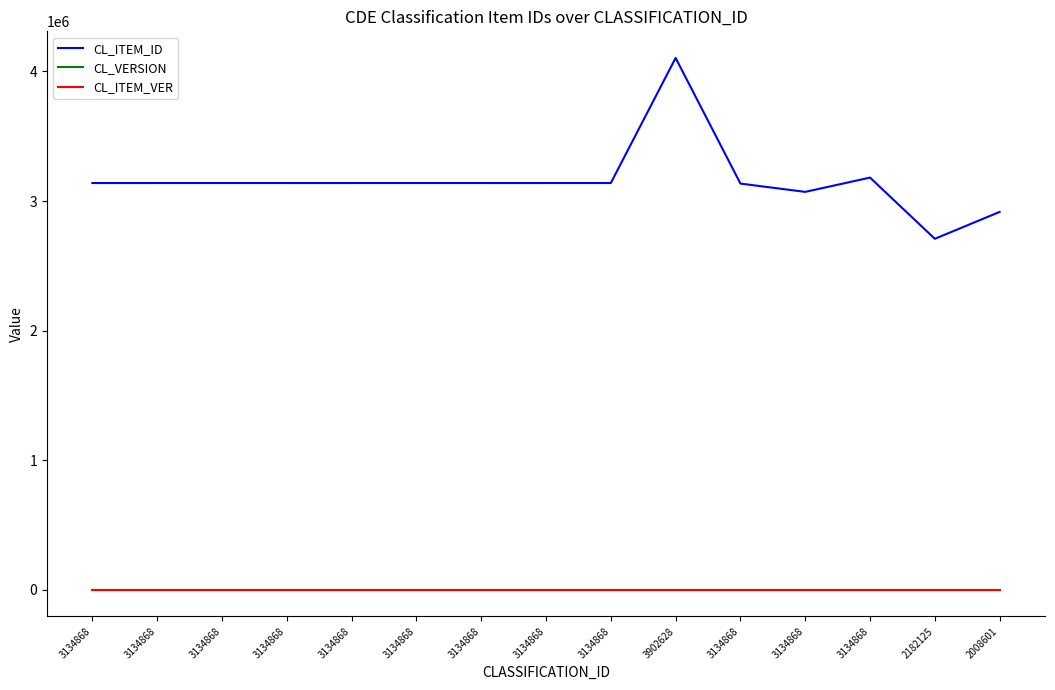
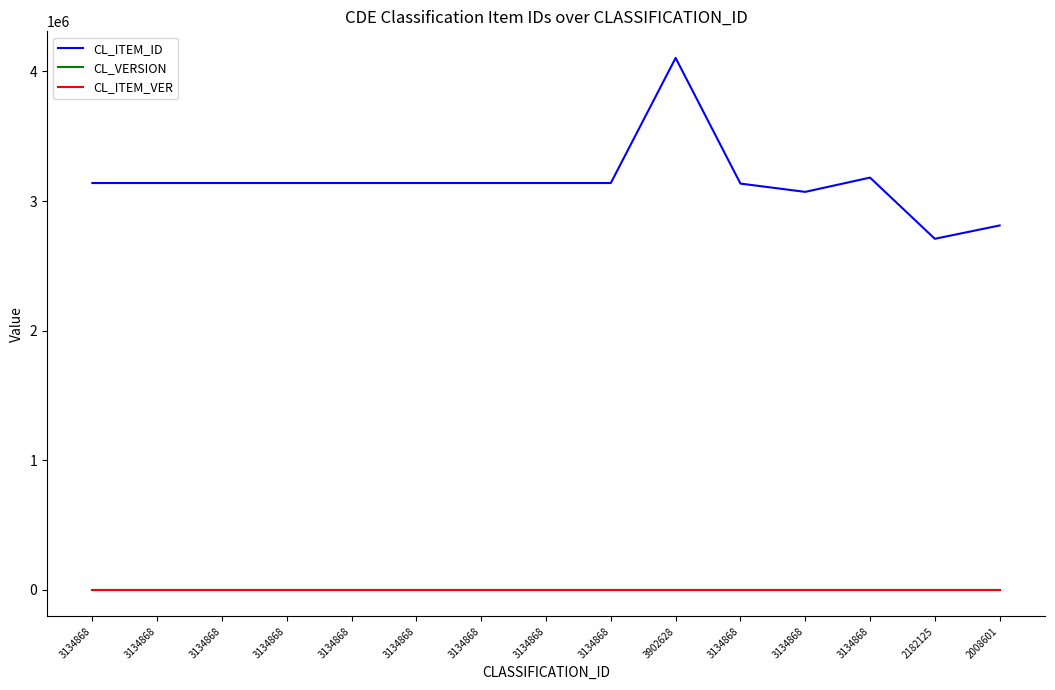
CL_ITEM_ID, 2008601: 2920000 -> 2810000
